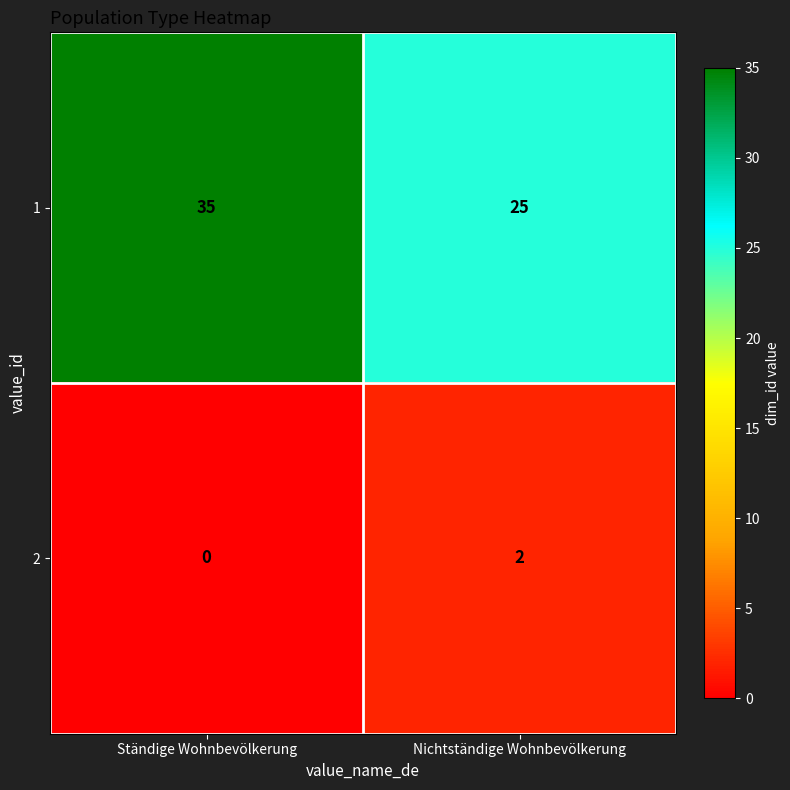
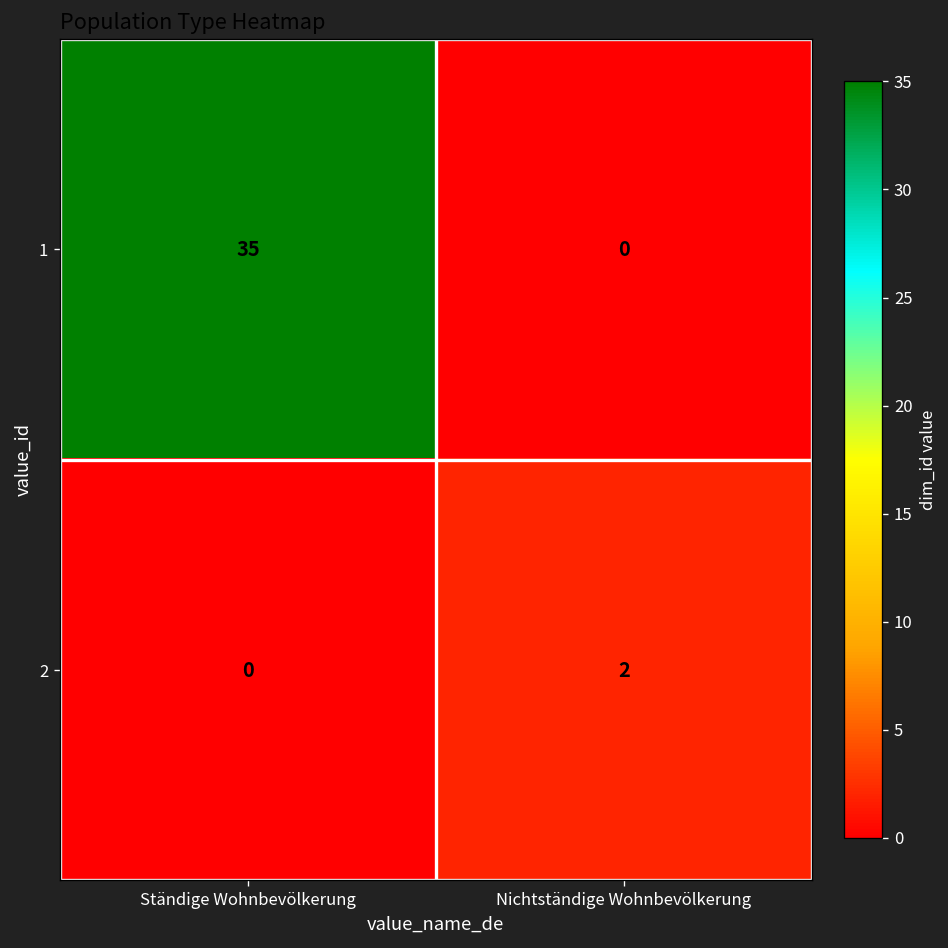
1, Nichtständige Wohnbevölkerung: 25 -> 0
